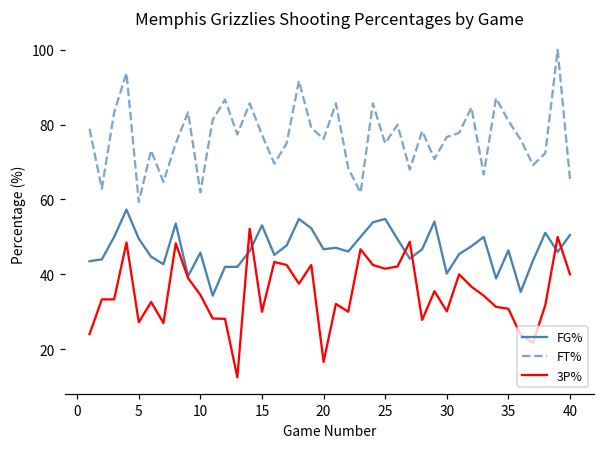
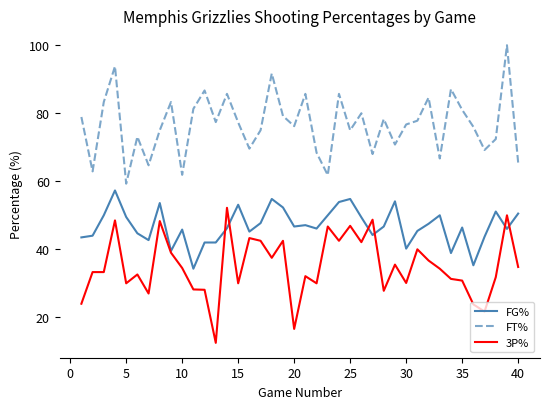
3P%, 5: 27 -> 30
3P%, 25: 42 -> 47
3P%, 40: 40 -> 35
